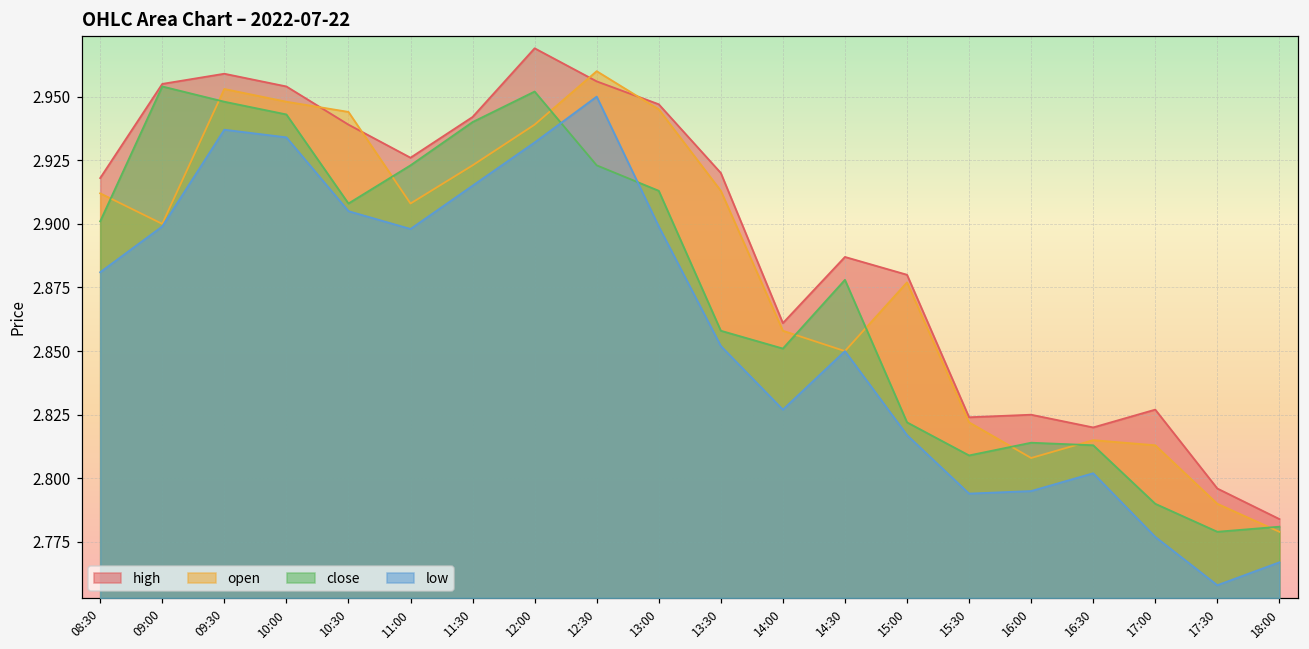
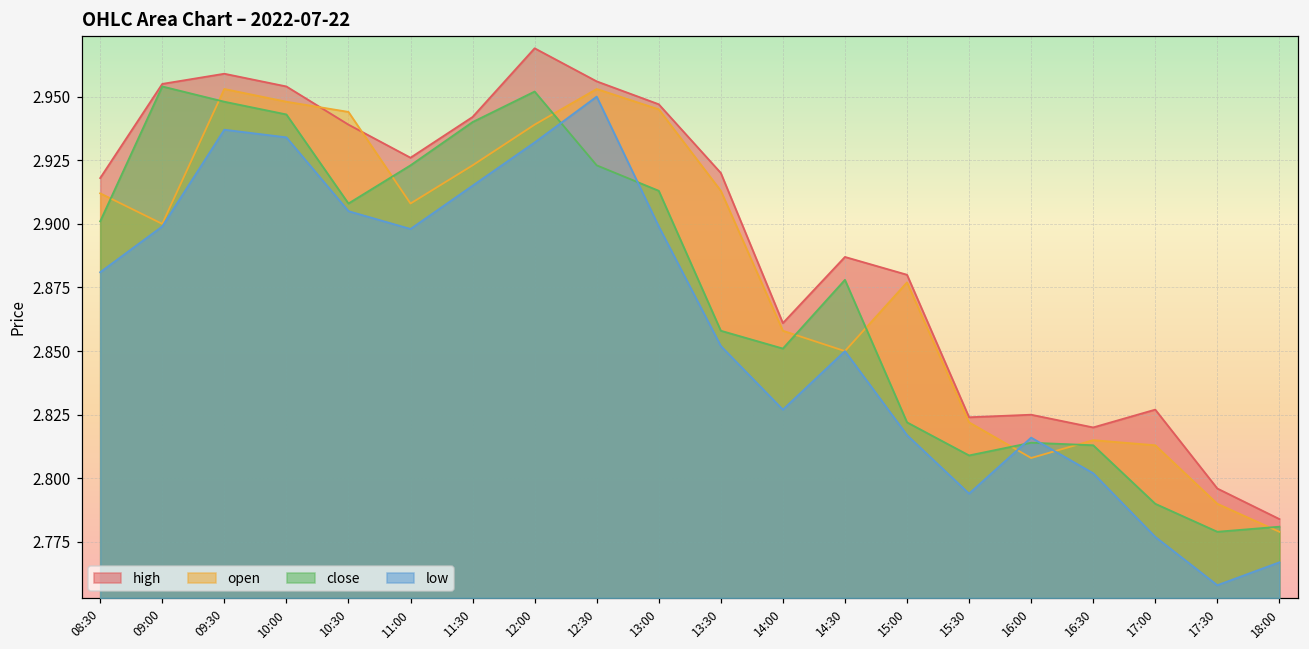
open, 12:30: 2.960 -> 2.953
low, 16:00: 2.795 -> 2.816
